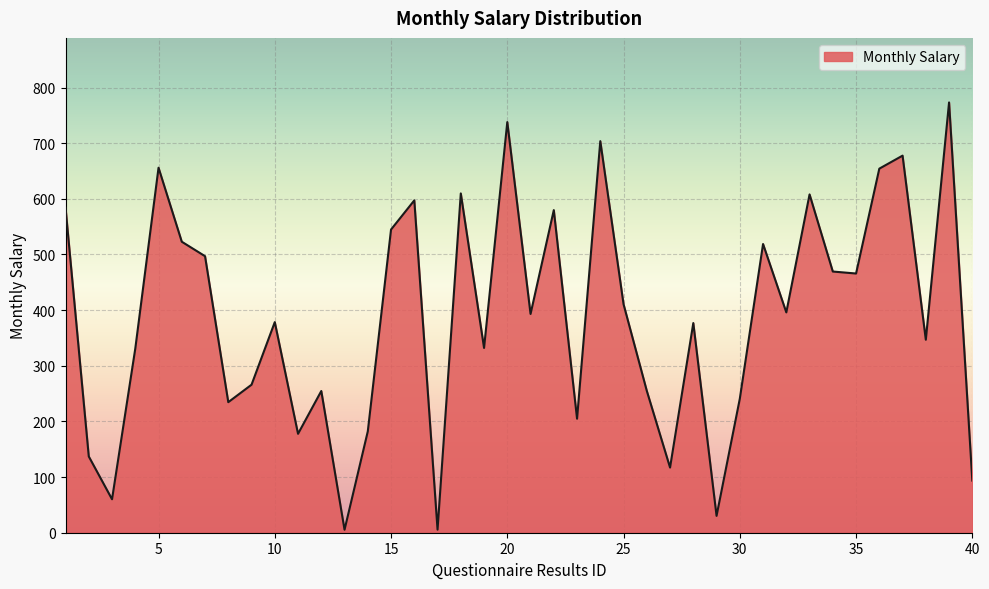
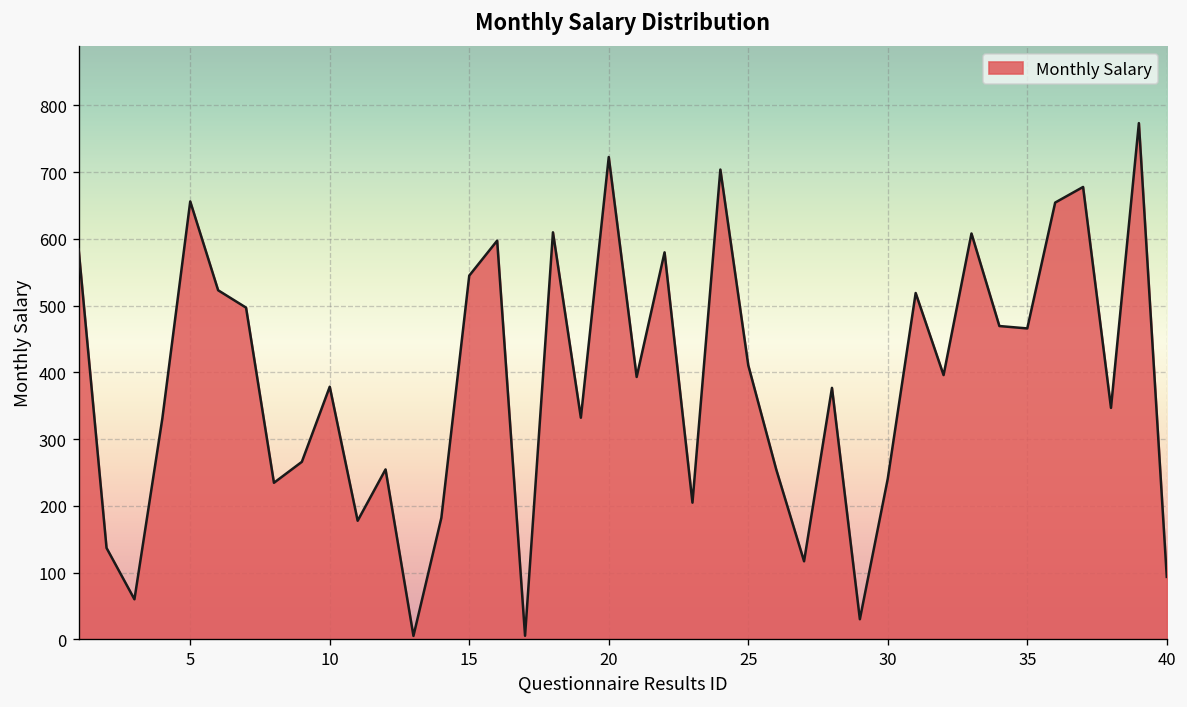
20: 740 -> 720
